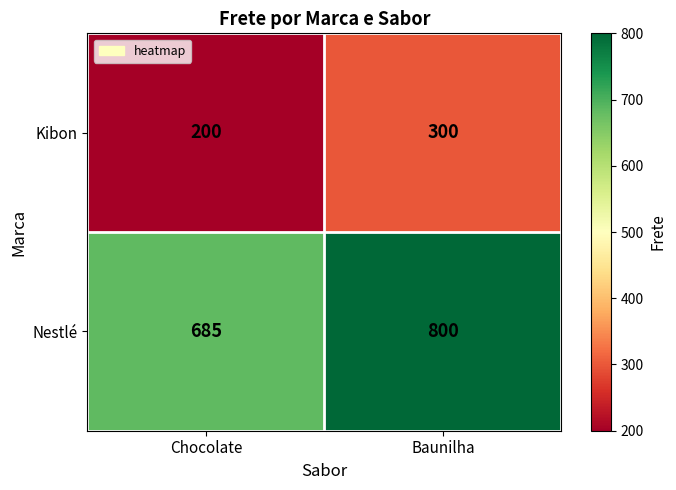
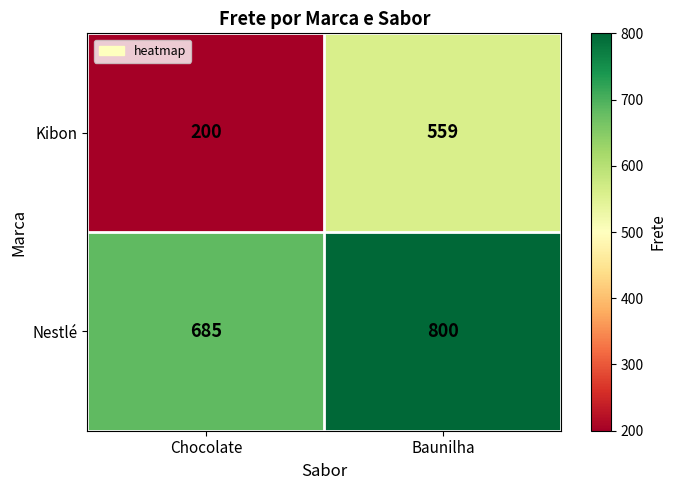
Kibon, Baunilha: 300 -> 559
